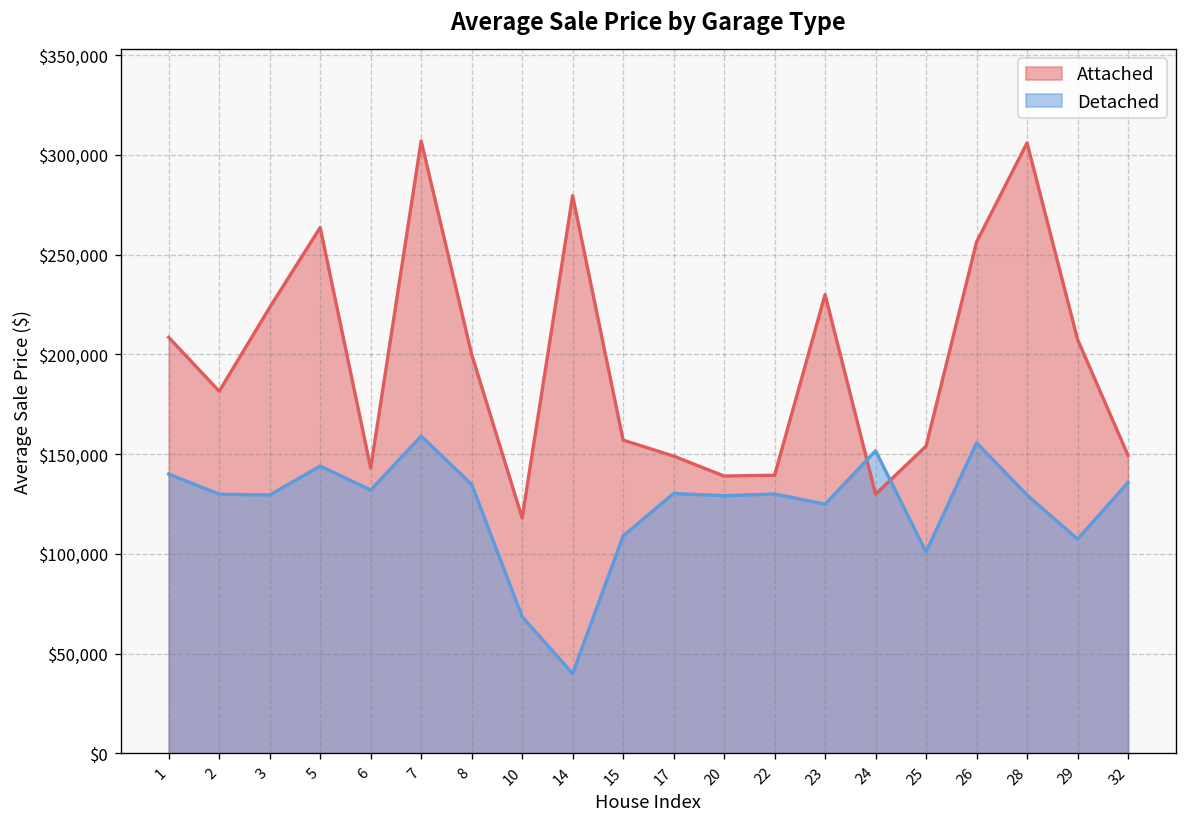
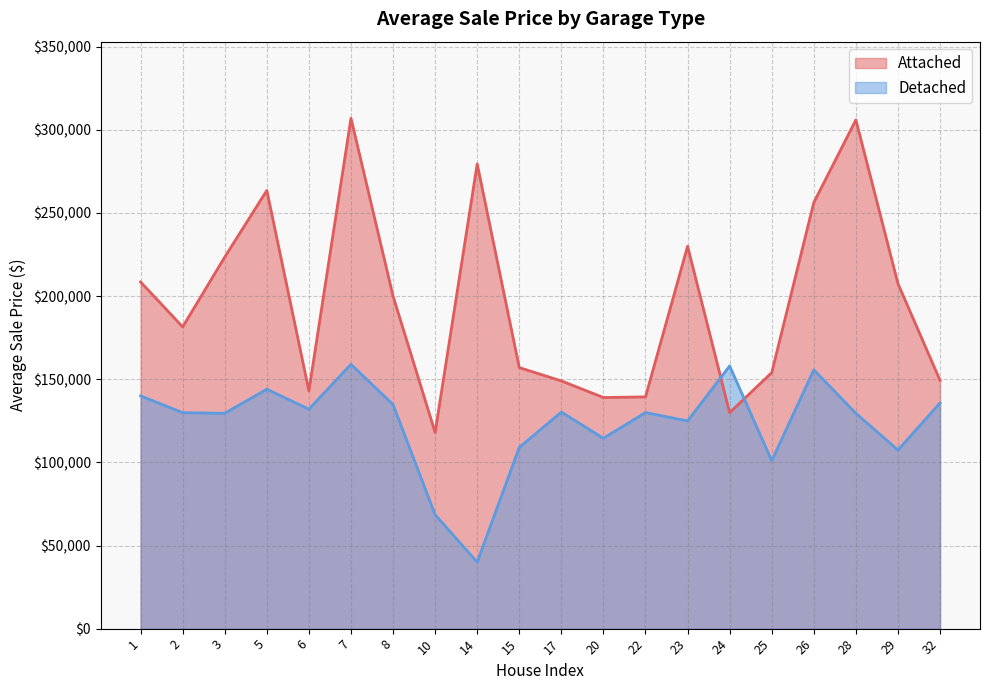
Detached, 20: $129,000 -> $115,000
Detached, 24: $152,000 -> $158,000
